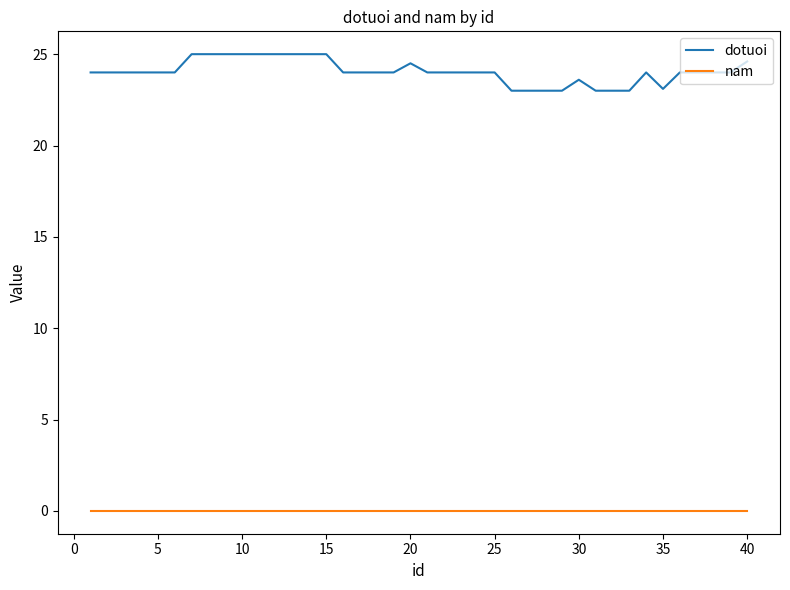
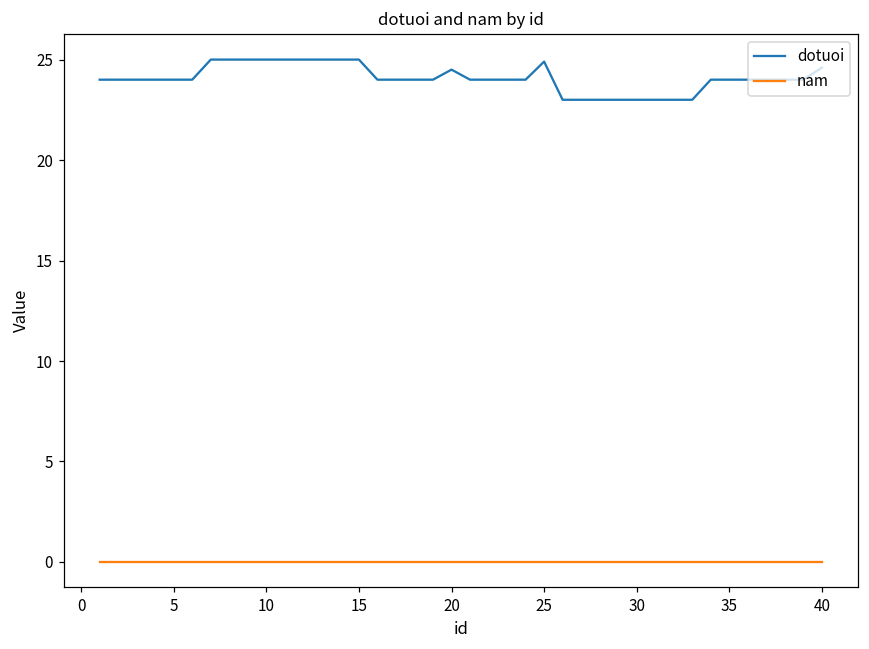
dotuoi, 25: 24.0 -> 24.9
dotuoi, 30: 23.6 -> 23.0
dotuoi, 35: 23.1 -> 24.0
